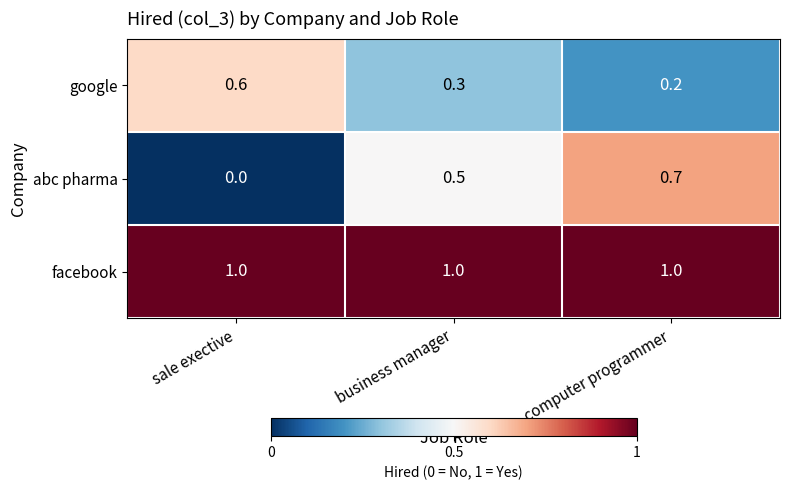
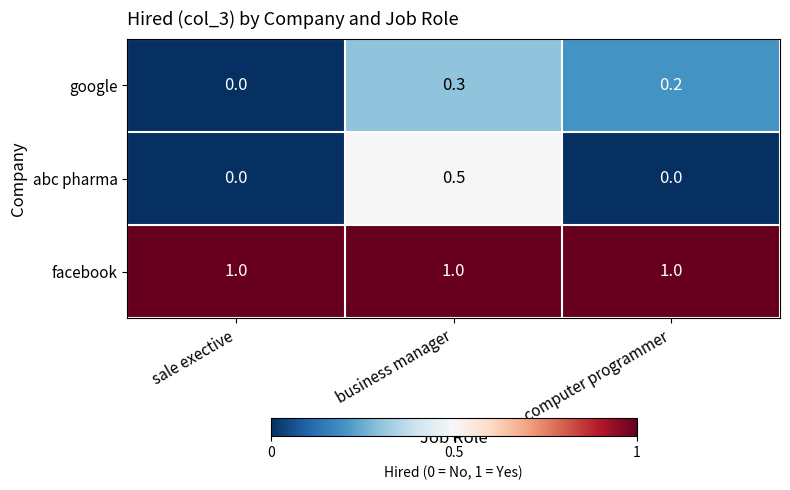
google, sale exective: 0.6 -> 0.0
abc pharma, computer programmer: 0.7 -> 0.0
